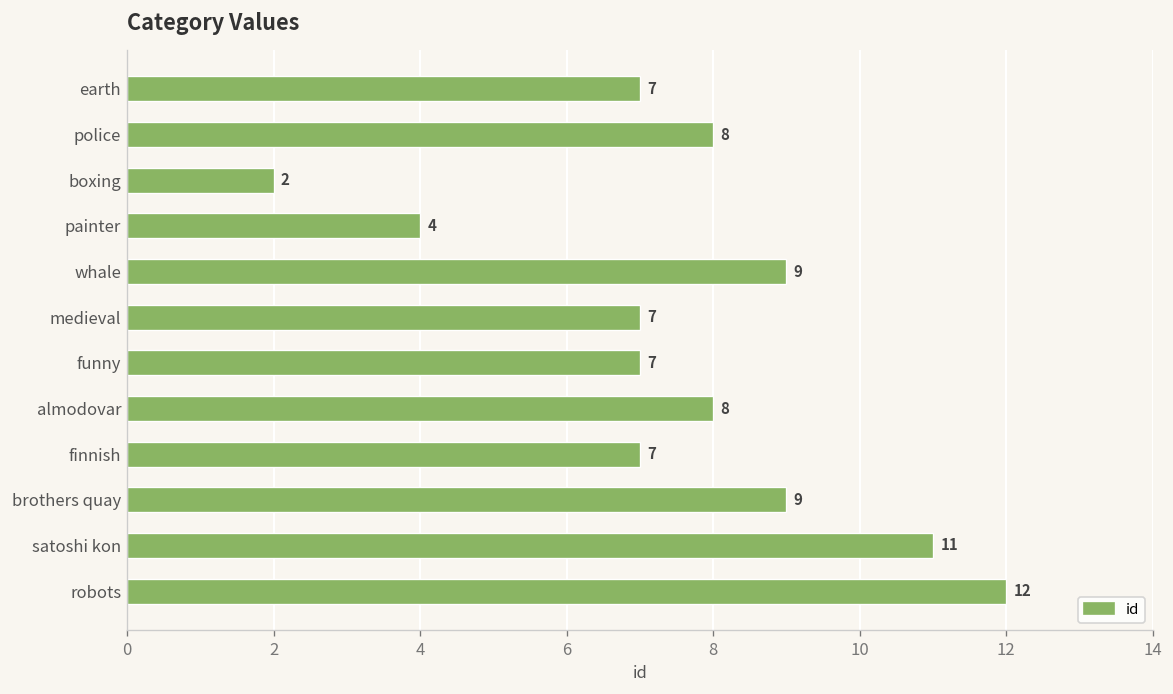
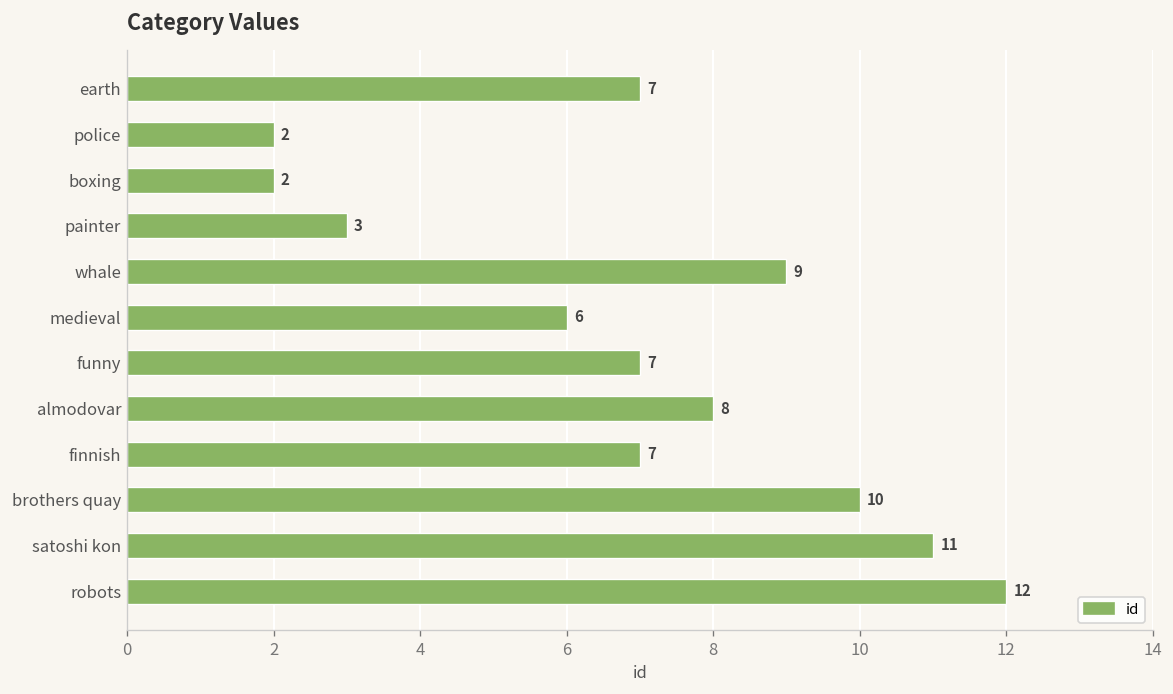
police: 8 -> 2
painter: 4 -> 3
medieval: 7 -> 6
brothers quay: 9 -> 10
